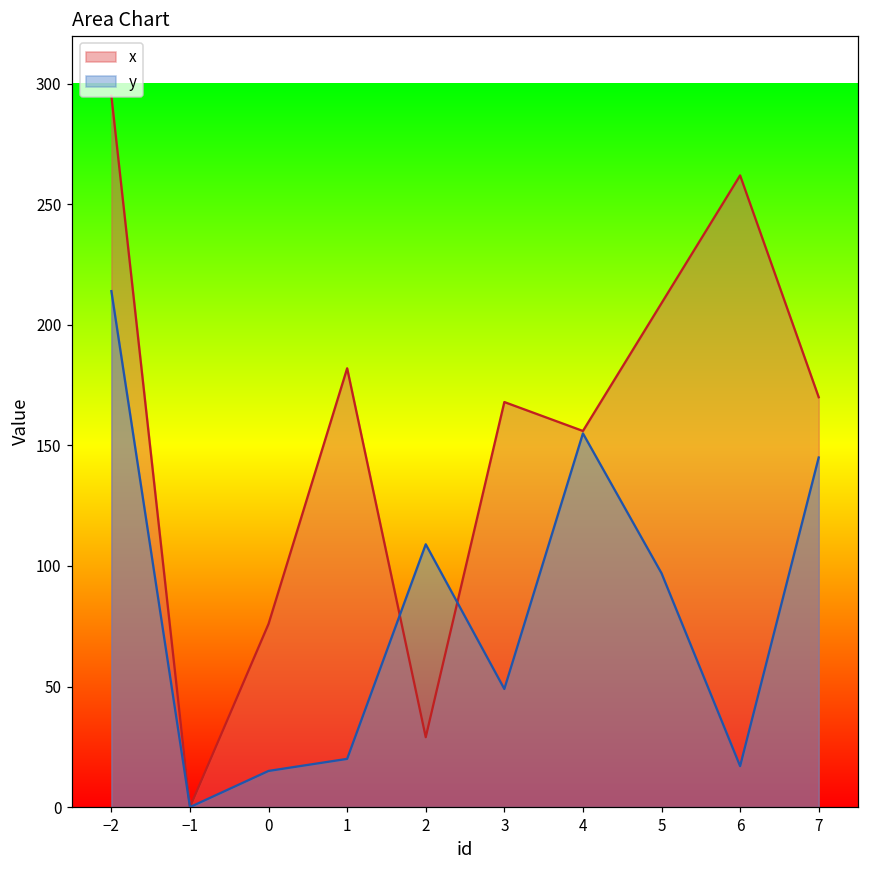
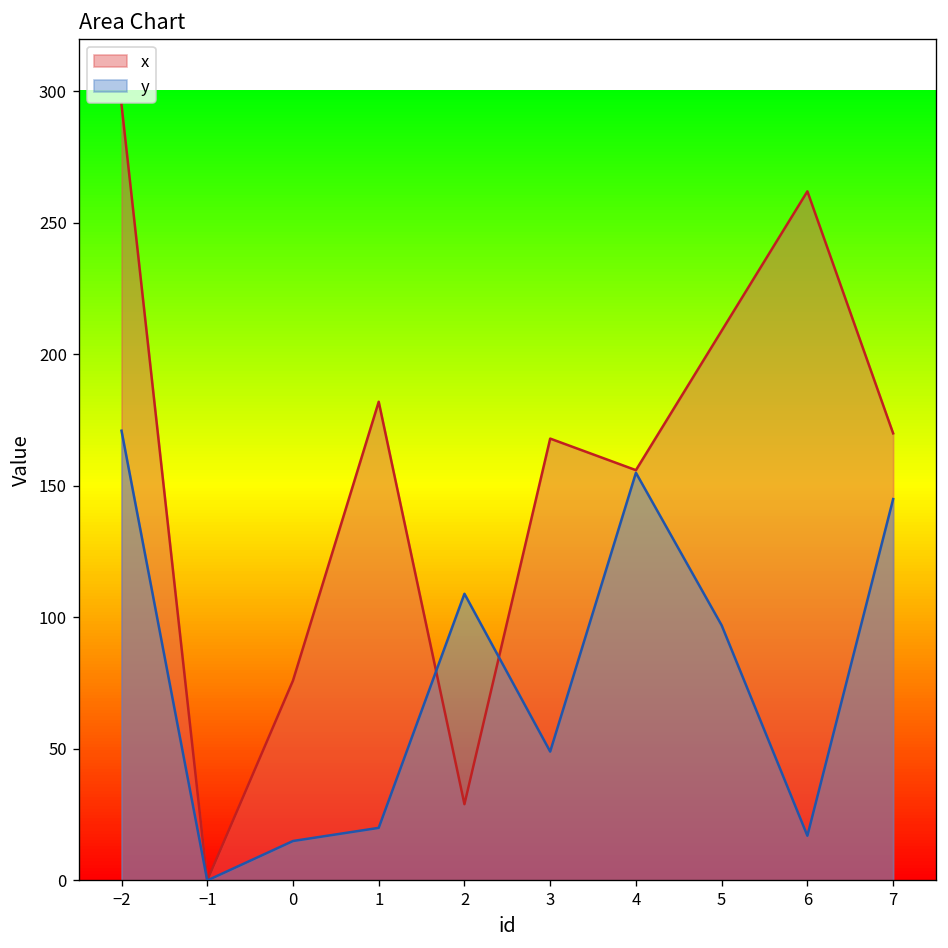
y, −2: 214 -> 171
